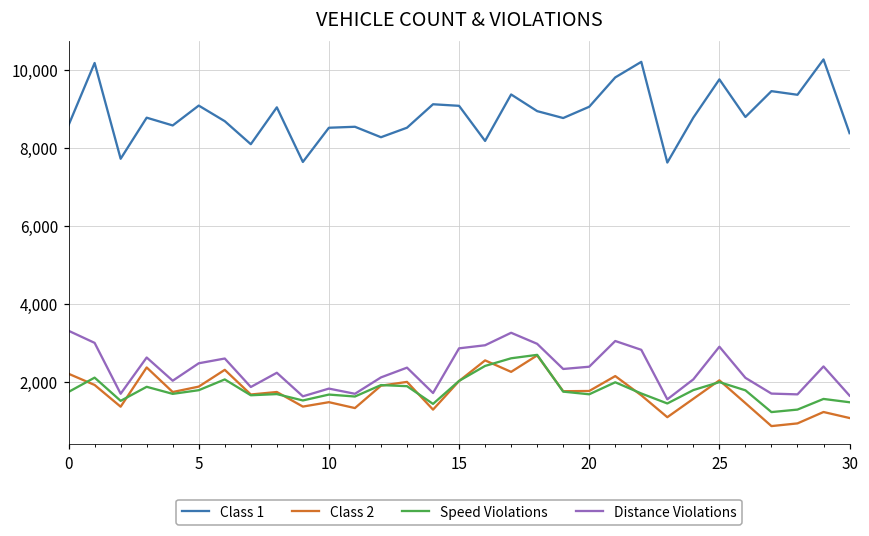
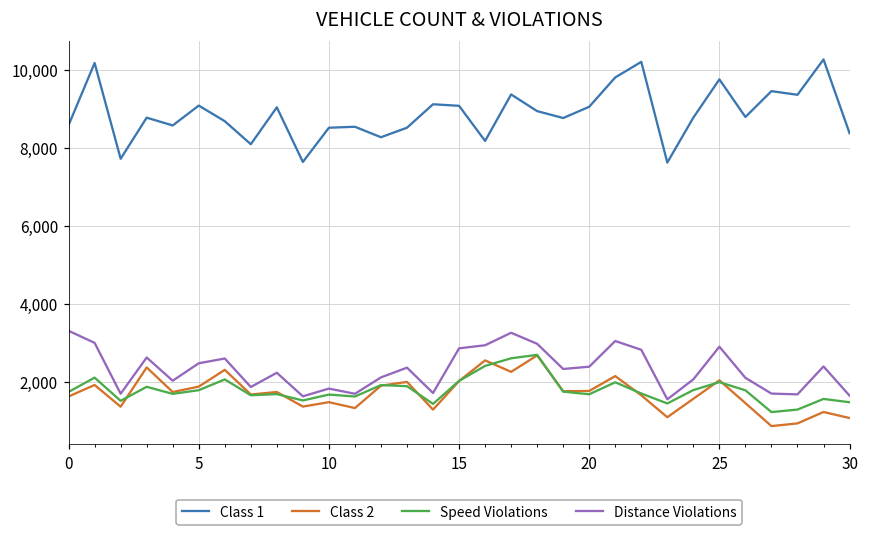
Class 2, 0: 2,200 -> 1,600
